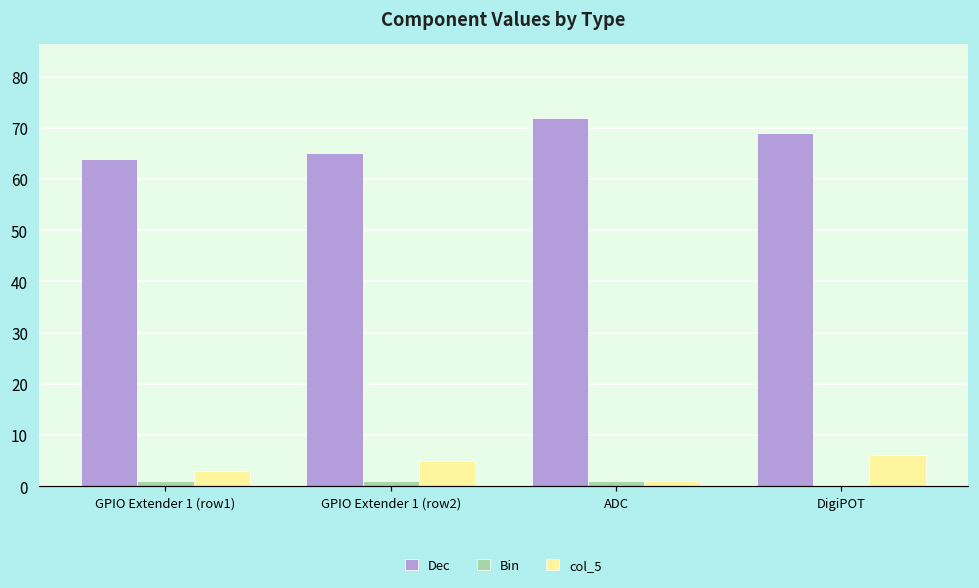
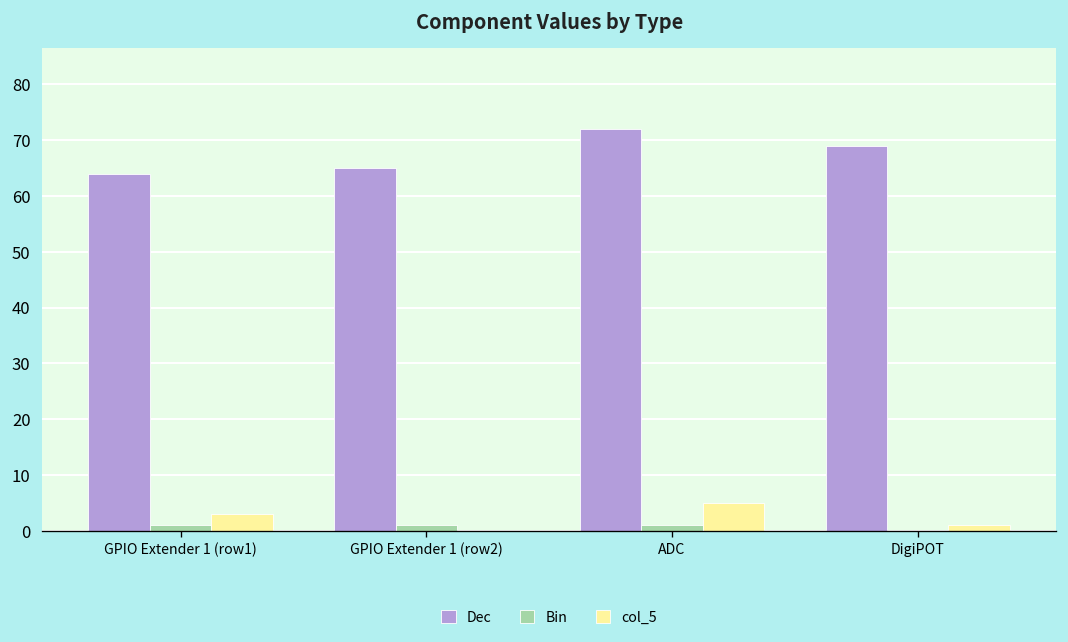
col_5, GPIO Extender 1 (row2): 5 -> 0
col_5, ADC: 1 -> 5
col_5, DigiPOT: 6 -> 1
